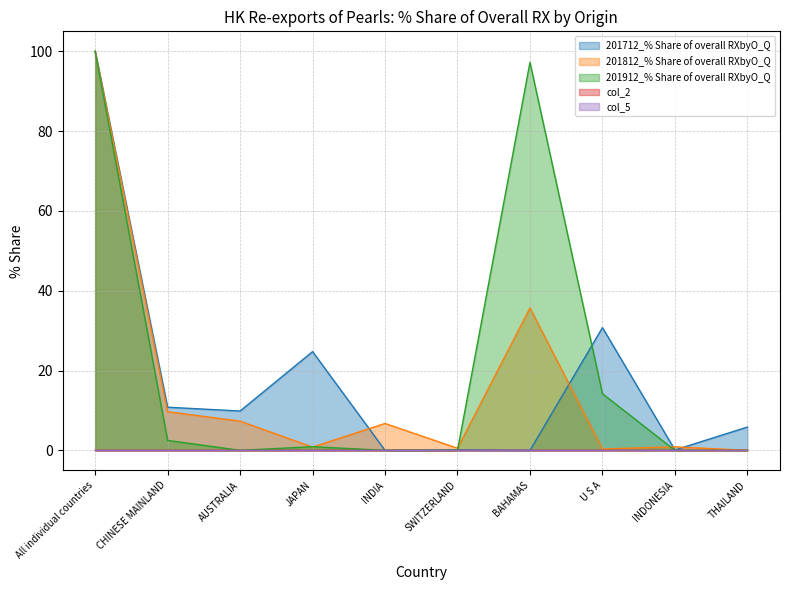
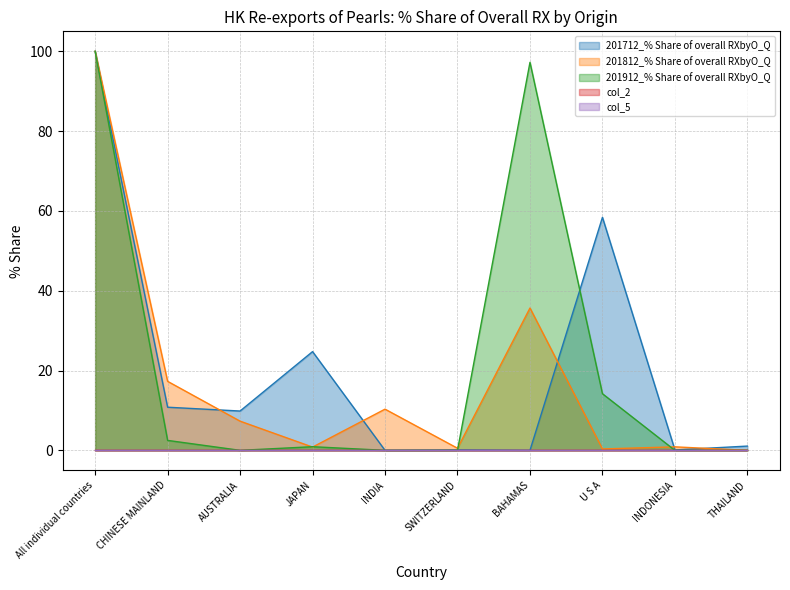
201812_% Share of overall RXbyO_Q, CHINESE MAINLAND: 10 -> 17
201812_% Share of overall RXbyO_Q, INDIA: 7 -> 10
201712_% Share of overall RXbyO_Q, U S A: 31 -> 58
201712_% Share of overall RXbyO_Q, THAILAND: 6 -> 1
